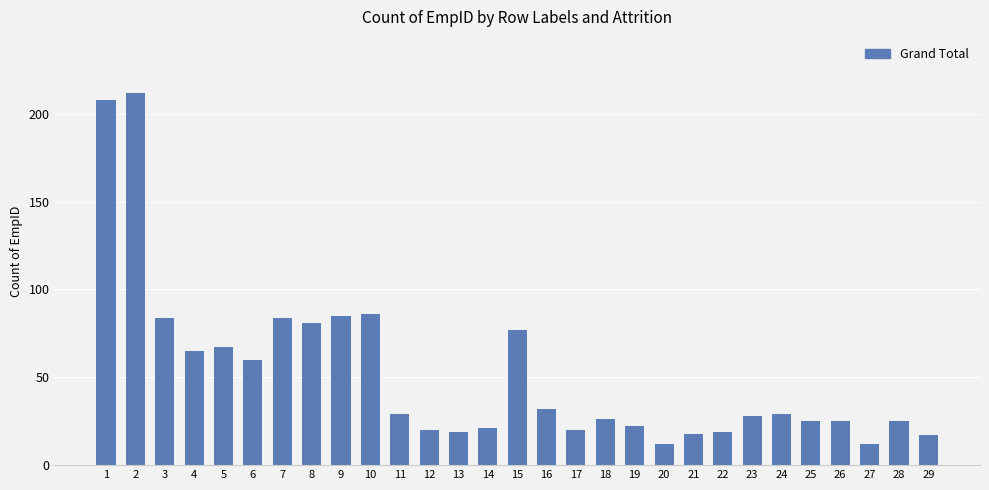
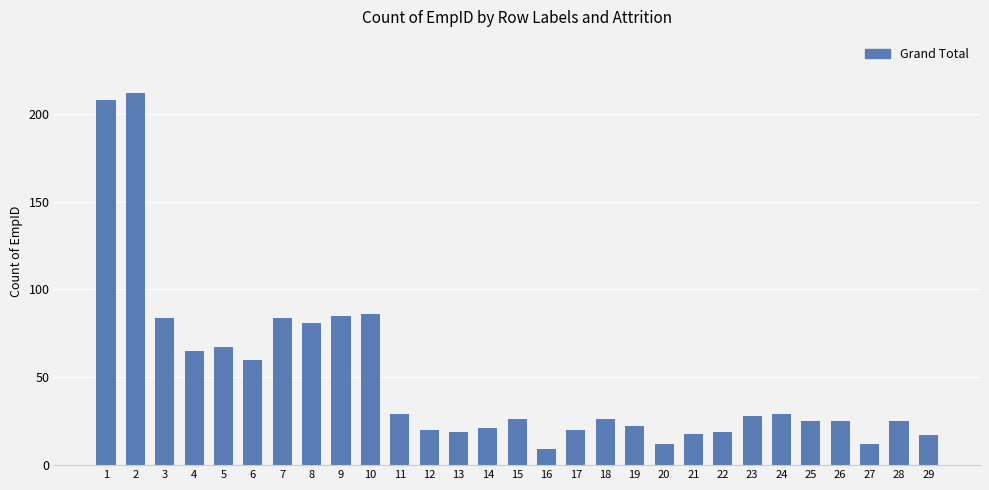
15: 77 -> 26
16: 32 -> 9
